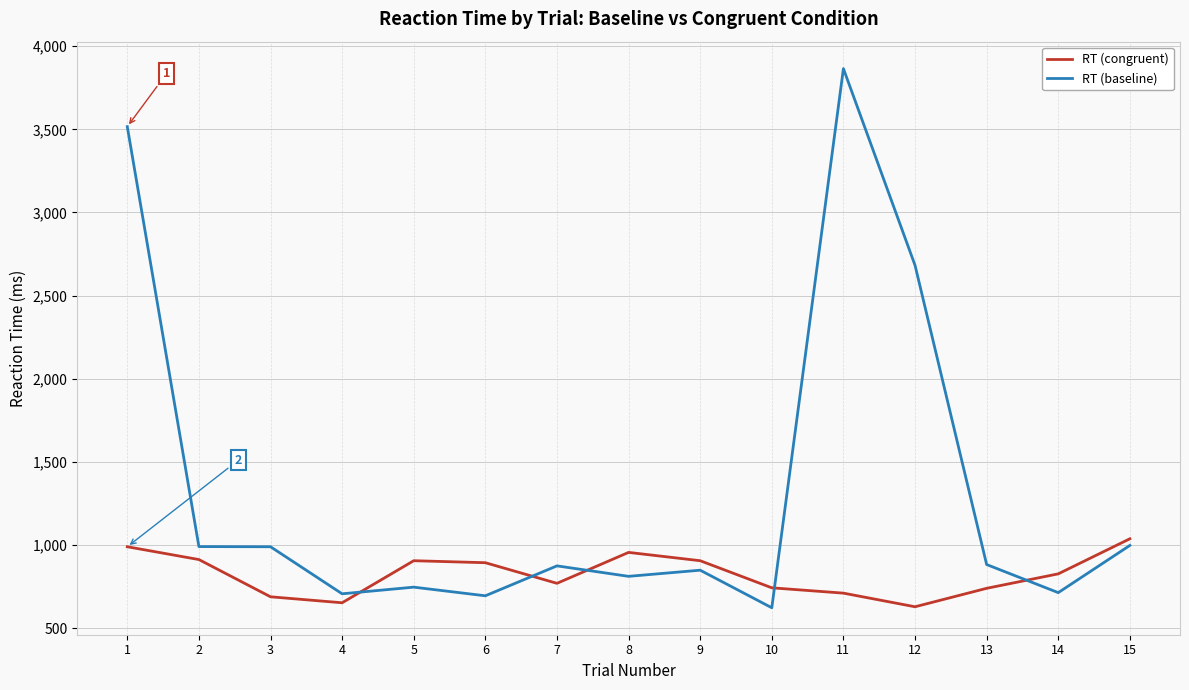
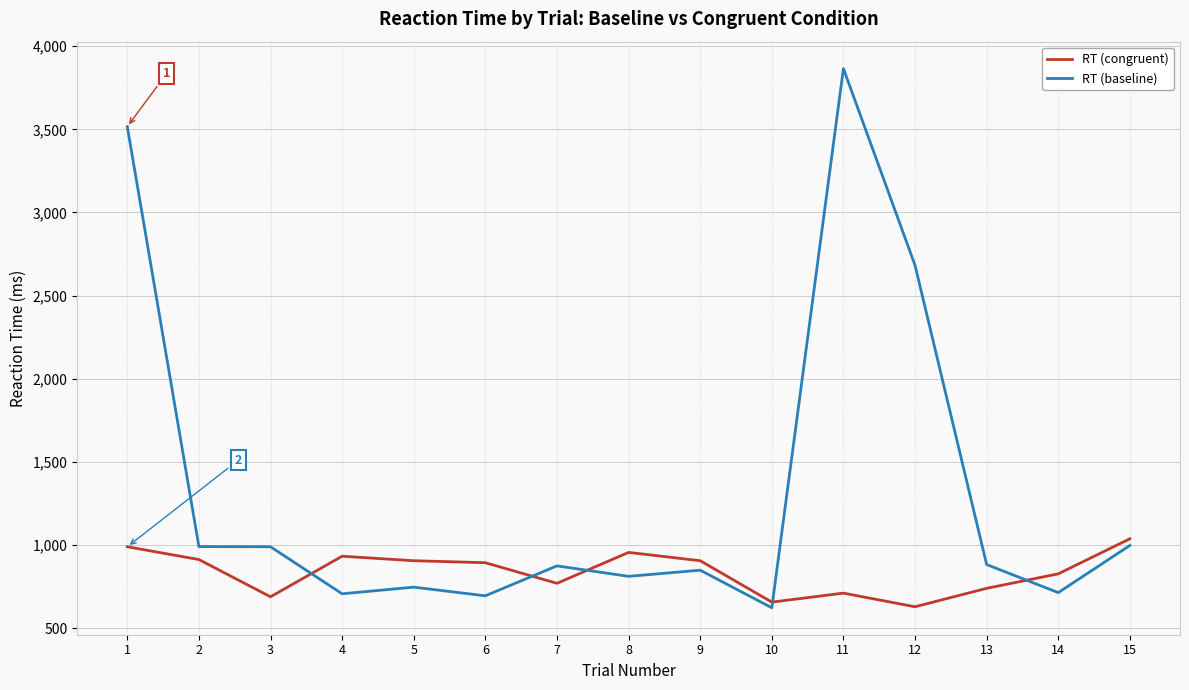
RT (congruent), 4: 650 -> 930
RT (congruent), 10: 740 -> 660
